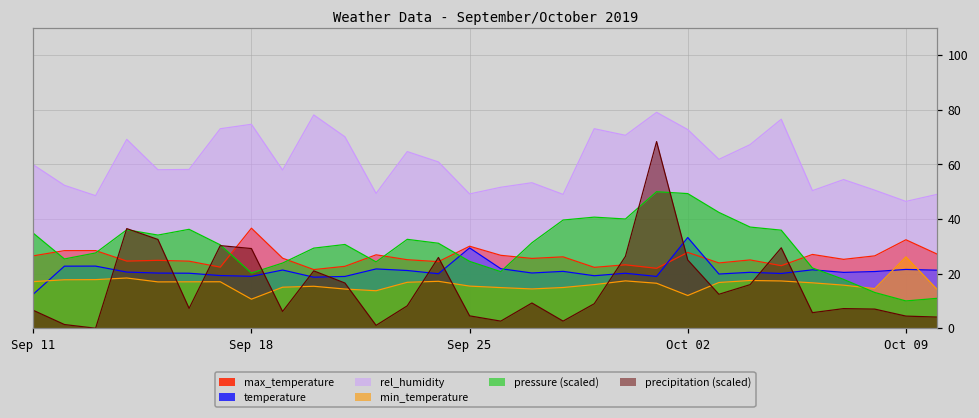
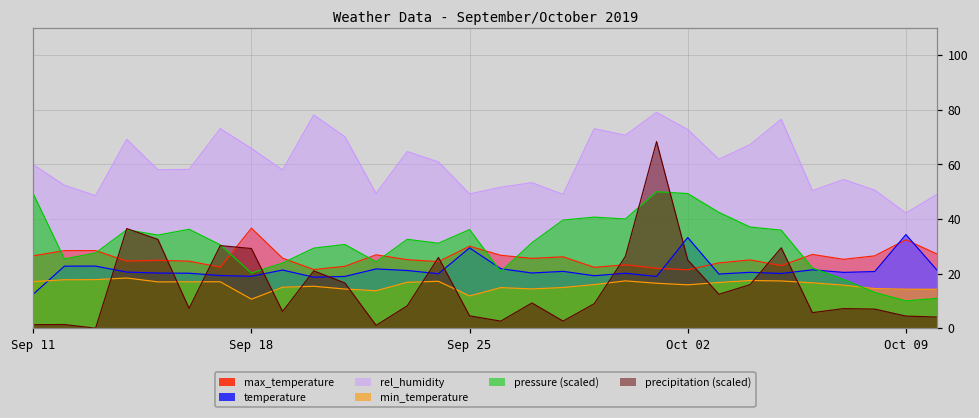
pressure (scaled), Sep 11: 35 -> 49
precipitation (scaled), Sep 11: 7 -> 1
rel_humidity, Sep 18: 75 -> 66
min_temperature, Sep 25: 15 -> 12
pressure (scaled), Sep 25: 24 -> 36
max_temperature, Oct 02: 28 -> 21
min_temperature, Oct 02: 12 -> 16
temperature, Oct 09: 22 -> 34
rel_humidity, Oct 09: 46 -> 42
min_temperature, Oct 09: 26 -> 14
